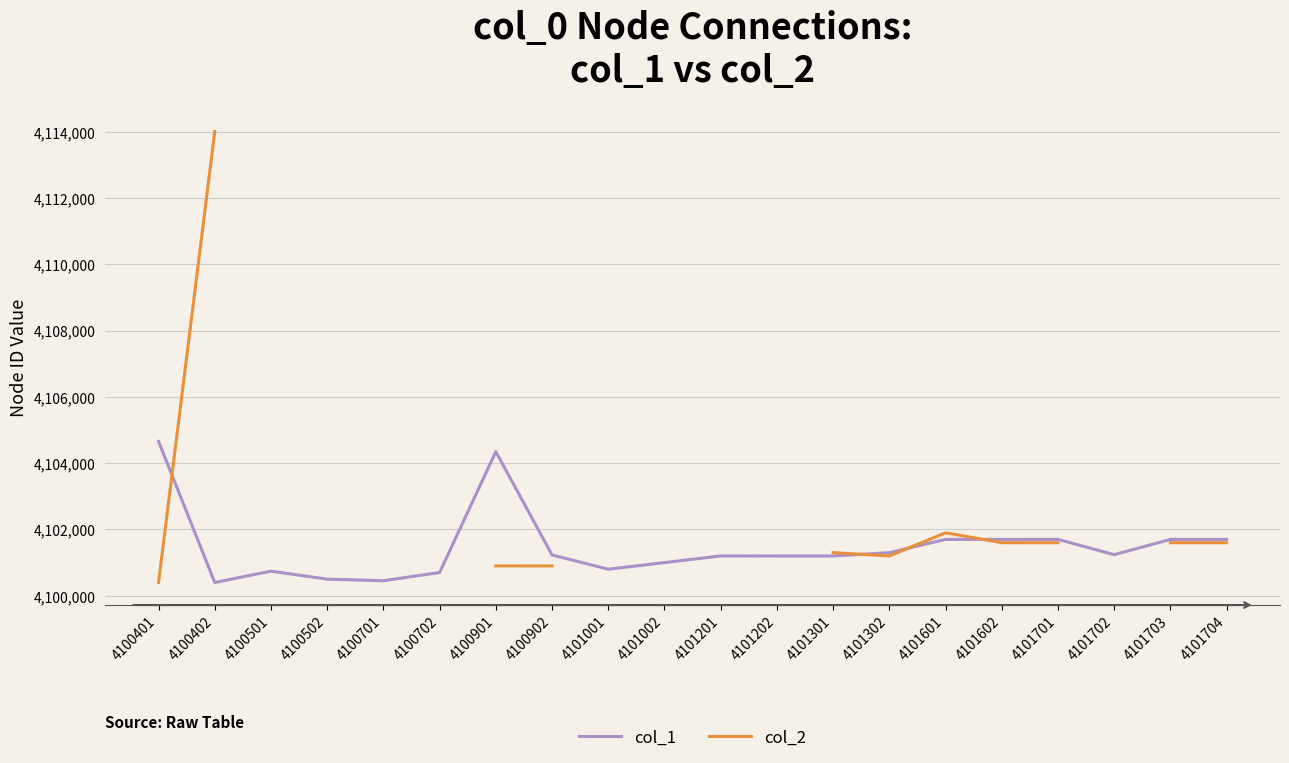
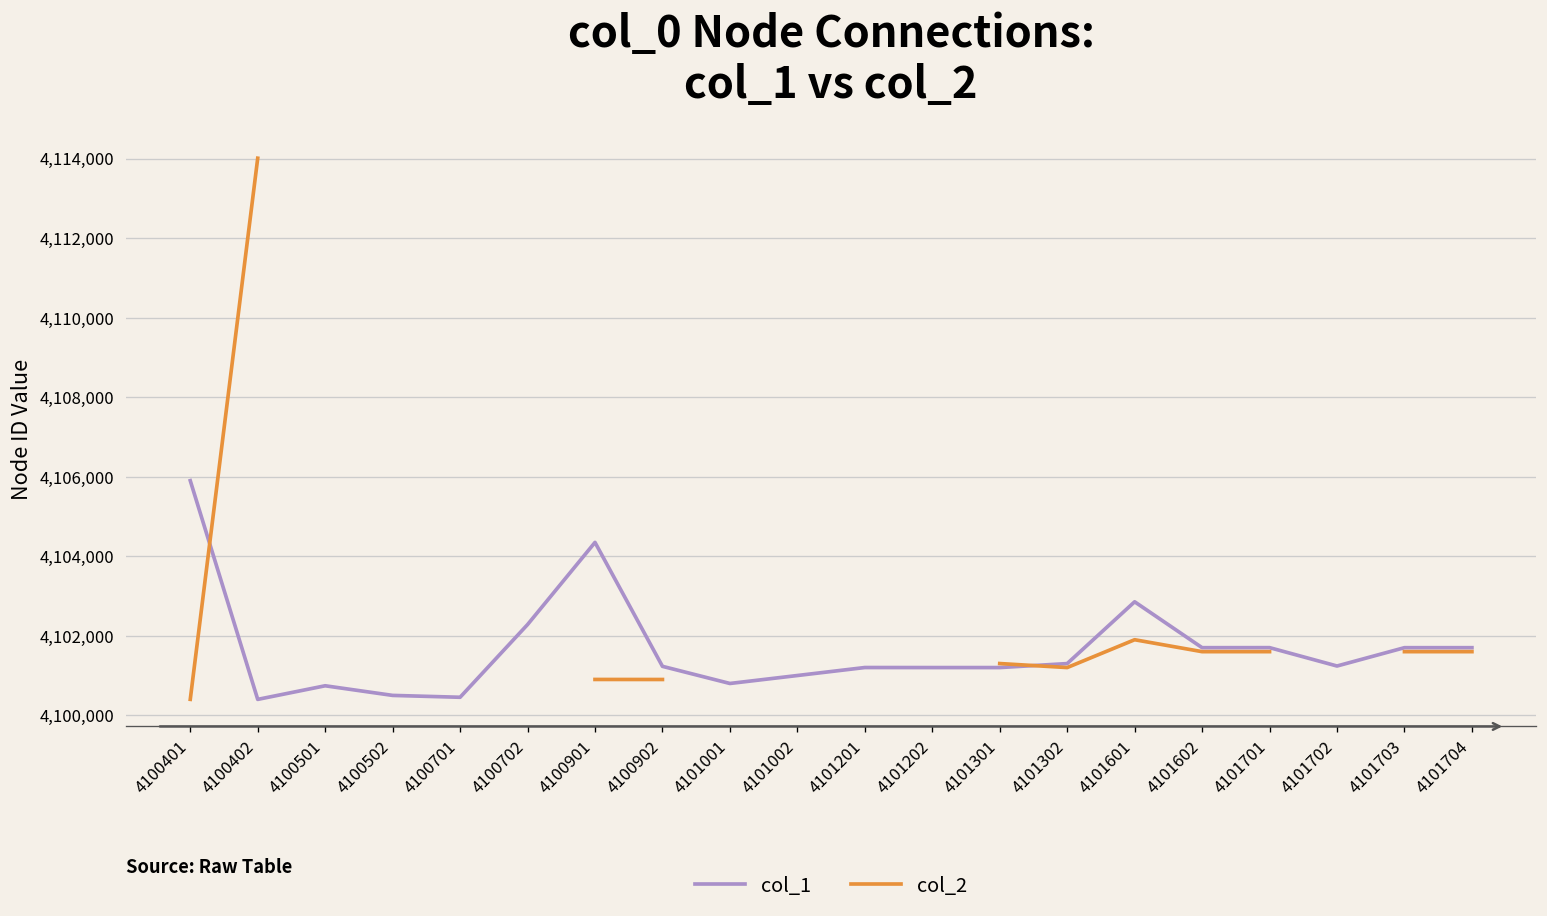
col_1, 4100401: 4,104,700 -> 4,105,900
col_1, 4100702: 4,100,700 -> 4,102,300
col_1, 4101601: 4,101,700 -> 4,102,900
